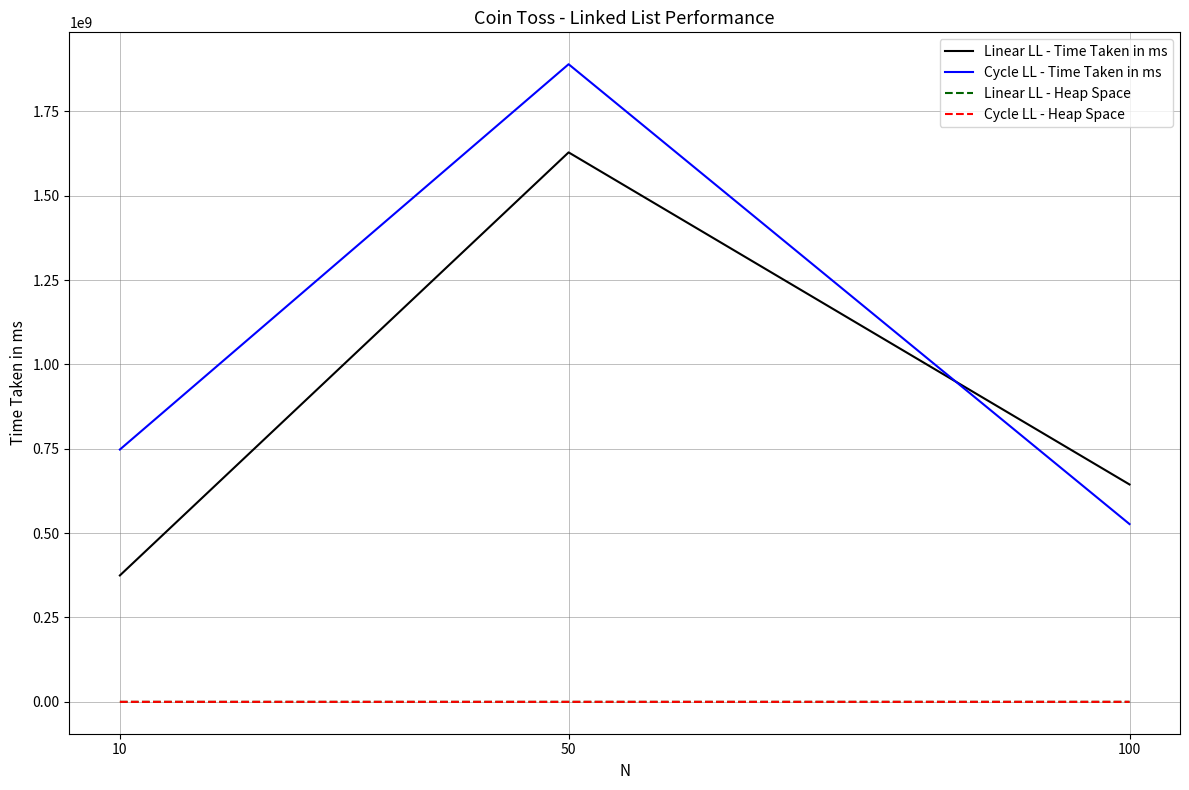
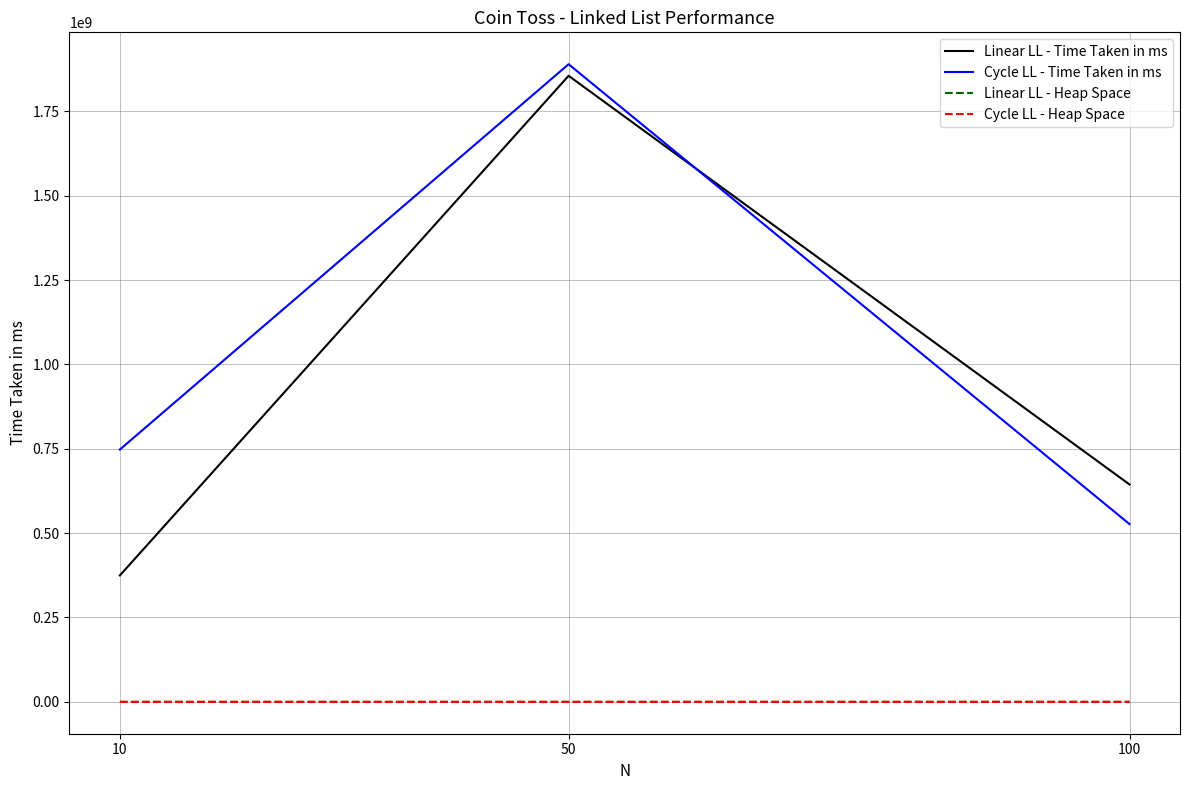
Linear LL - Time Taken in ms, 50: 1630000000 -> 1860000000
